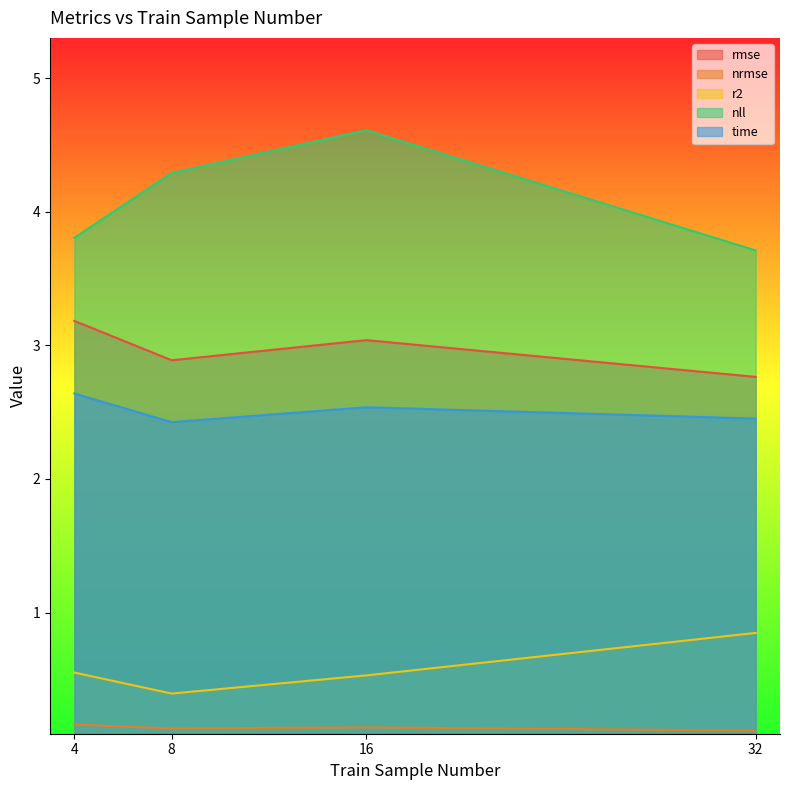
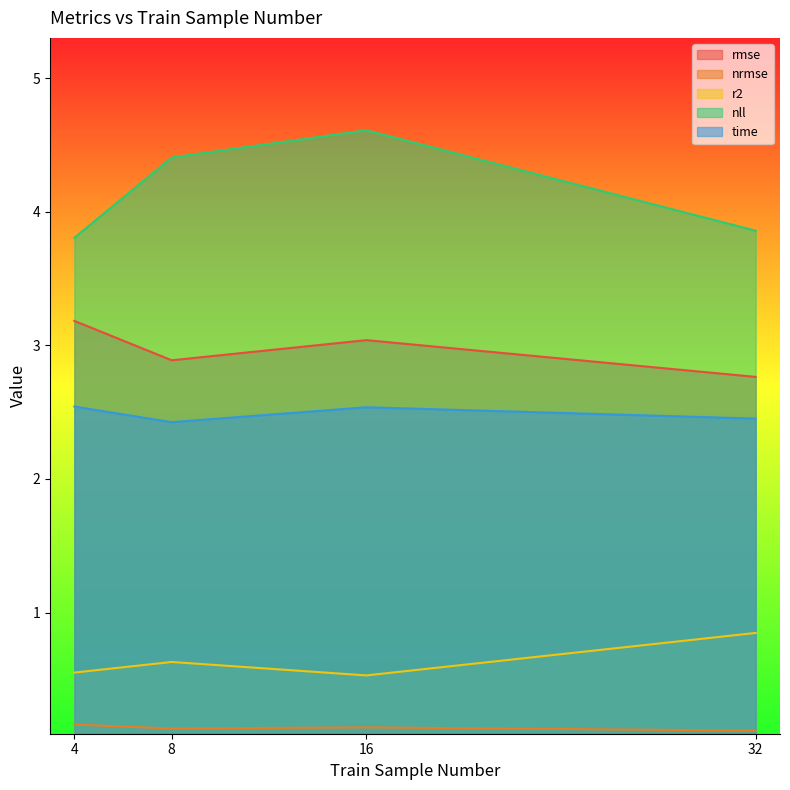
time, 4: 2.64 -> 2.54
r2, 8: 0.39 -> 0.63
nll, 8: 4.29 -> 4.41
nll, 32: 3.71 -> 3.86
